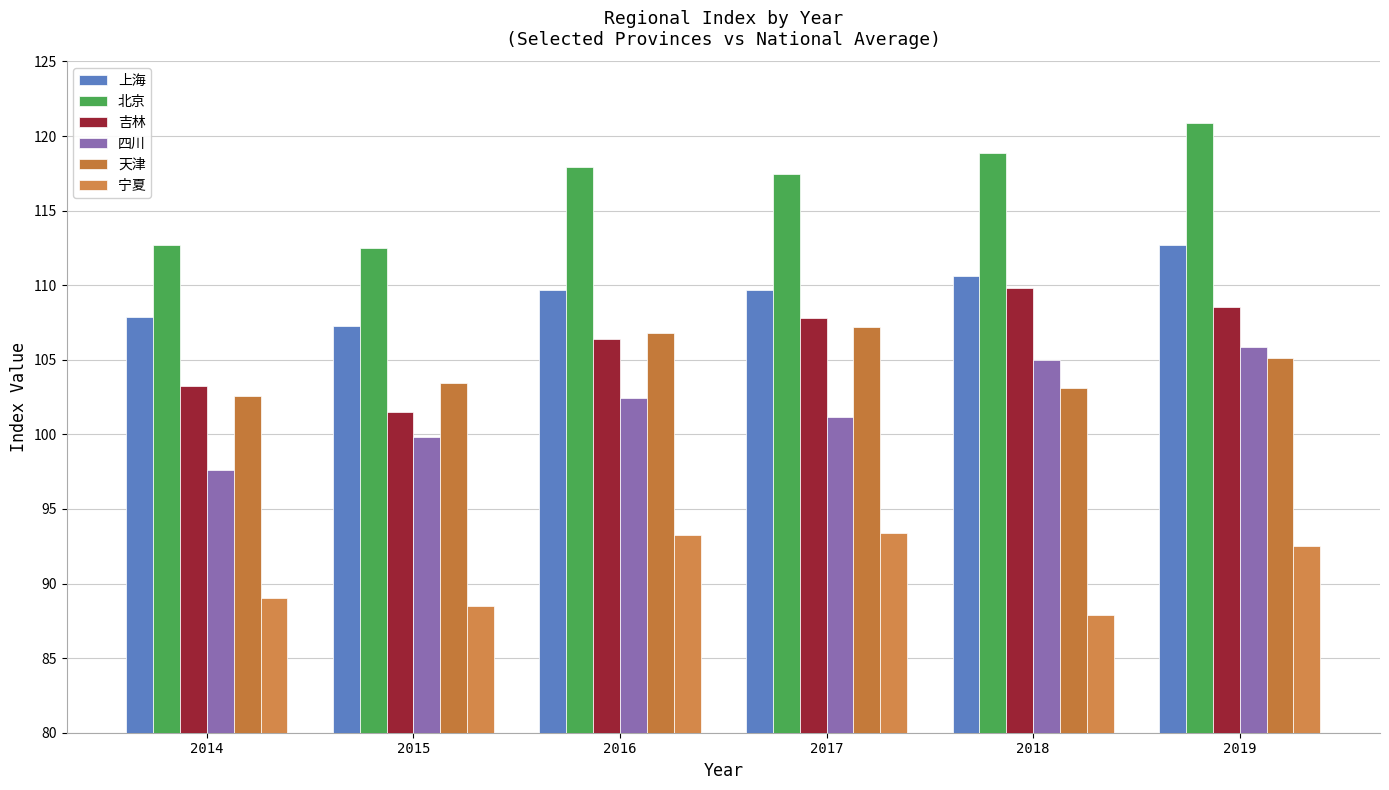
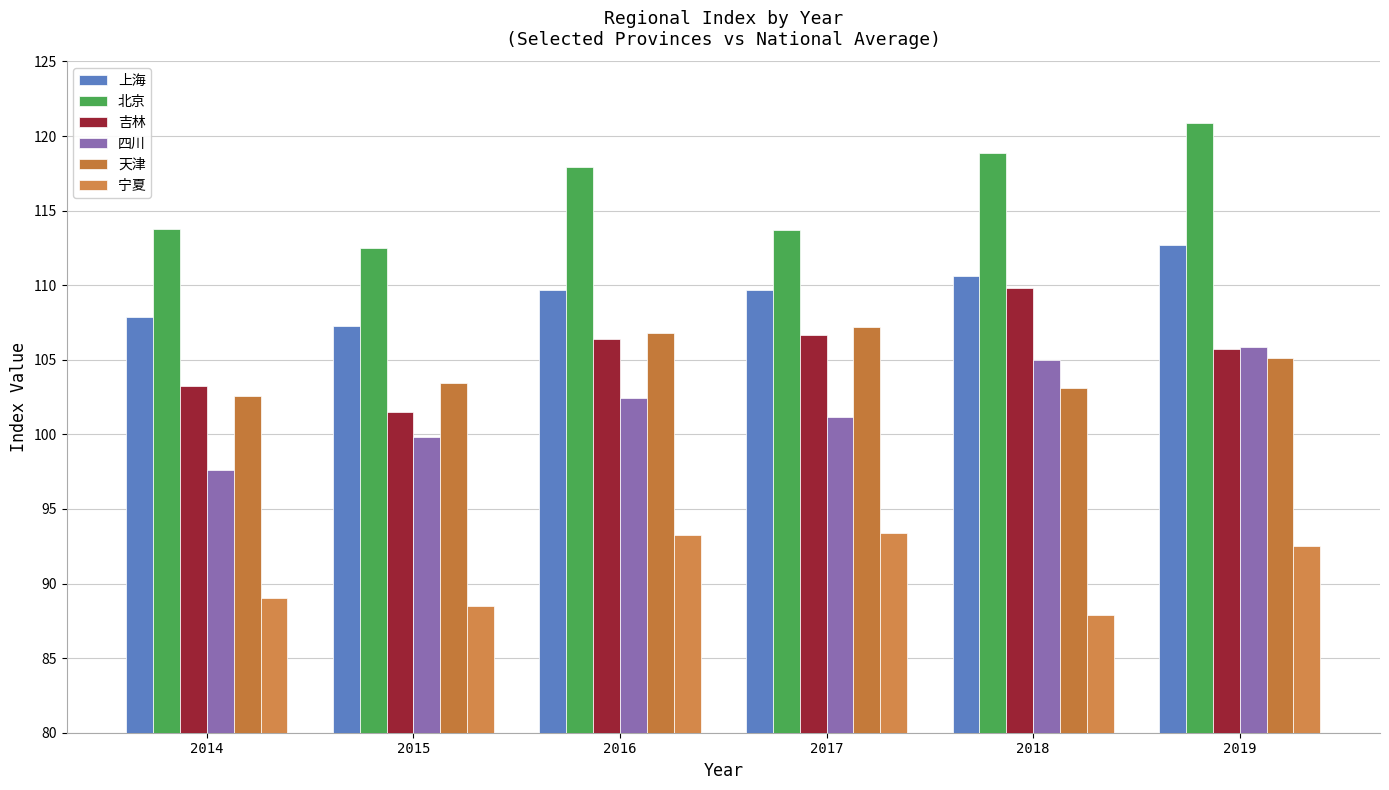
北京, 2014: 112.7 -> 113.8
北京, 2017: 117.5 -> 113.7
吉林, 2017: 107.8 -> 106.7
吉林, 2019: 108.6 -> 105.7
